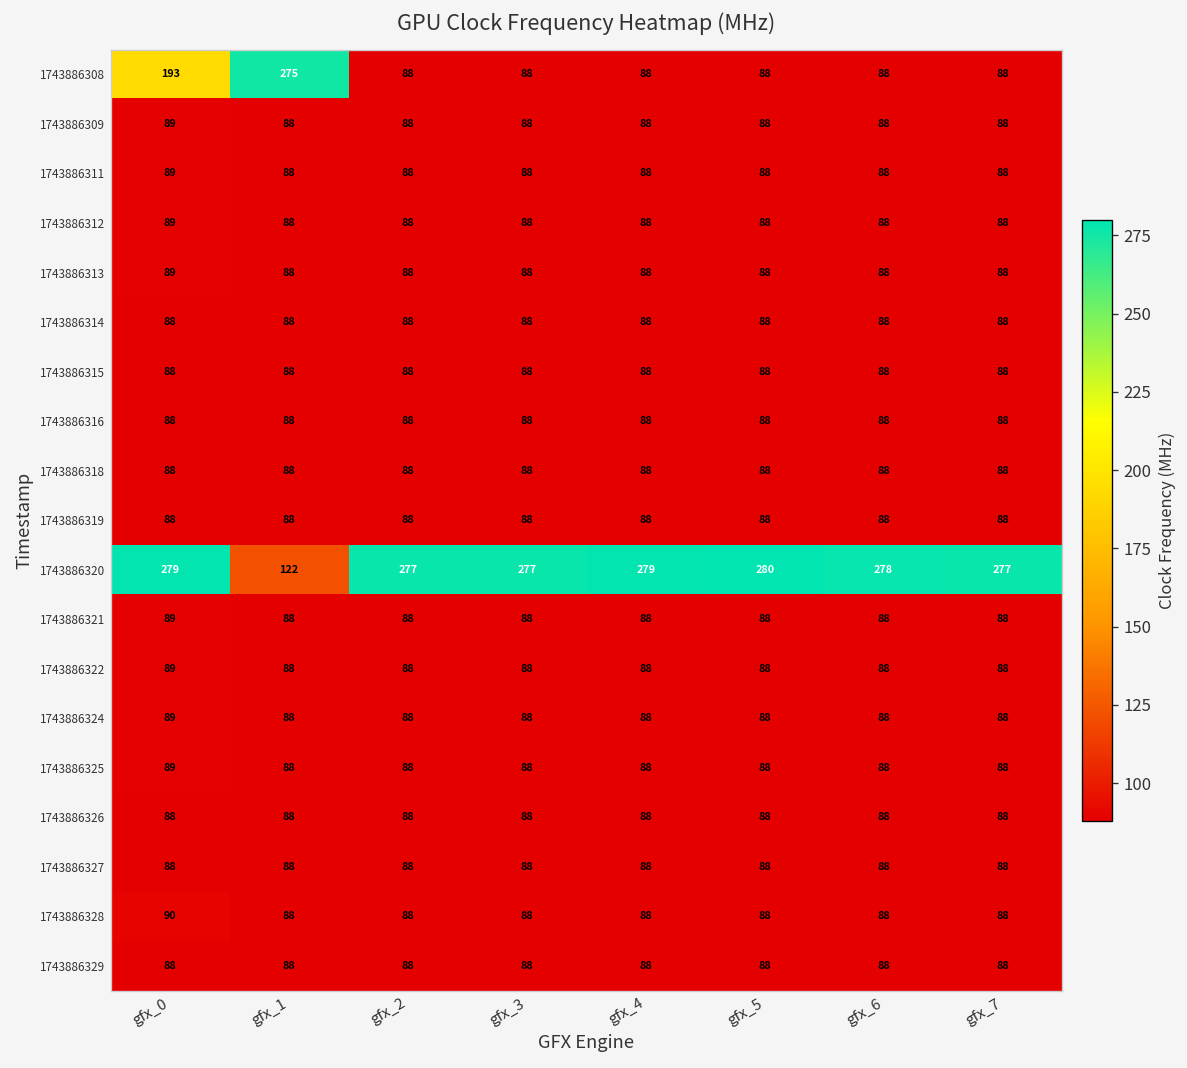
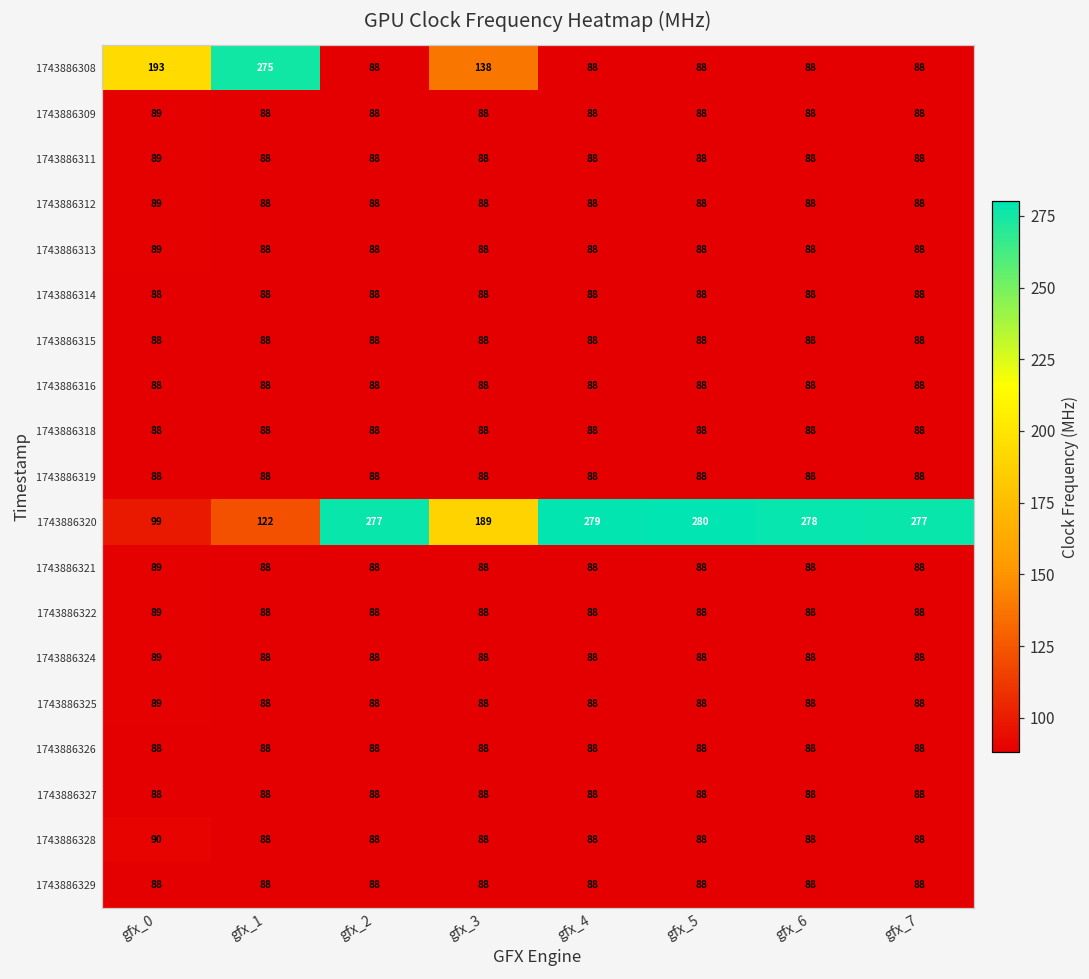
1743886308, gfx_3: 88 -> 138
1743886320, gfx_0: 279 -> 99
1743886320, gfx_3: 277 -> 189
